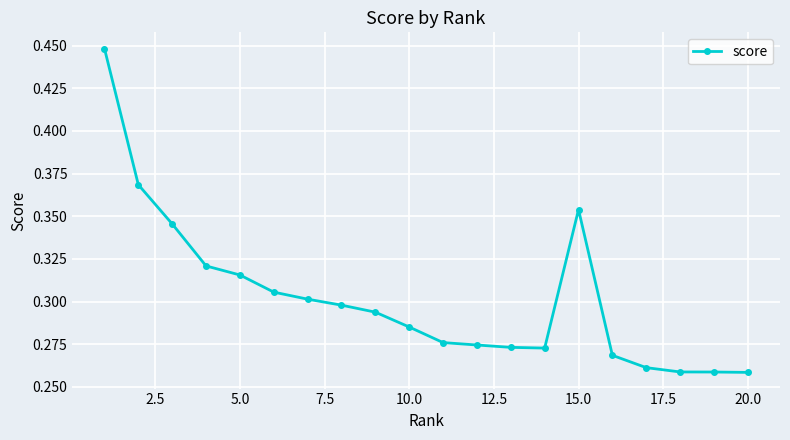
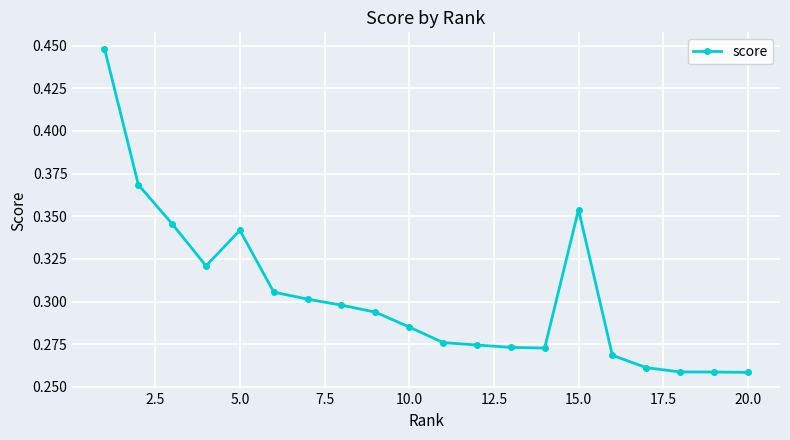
5.0: 0.316 -> 0.342
